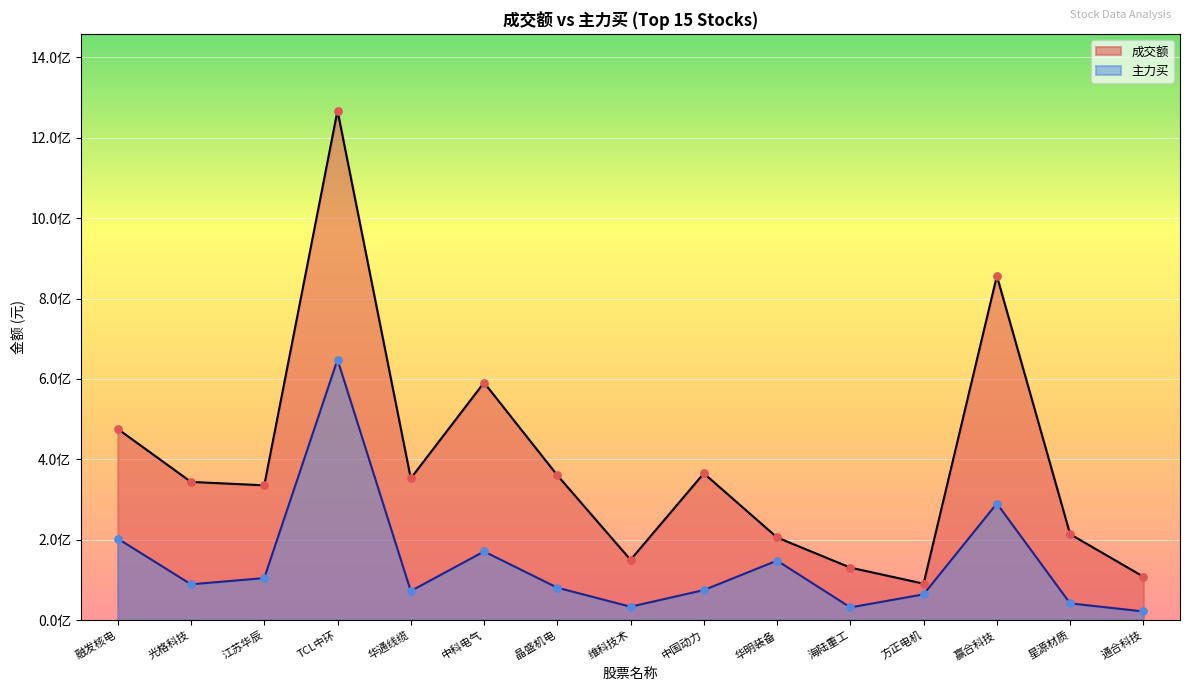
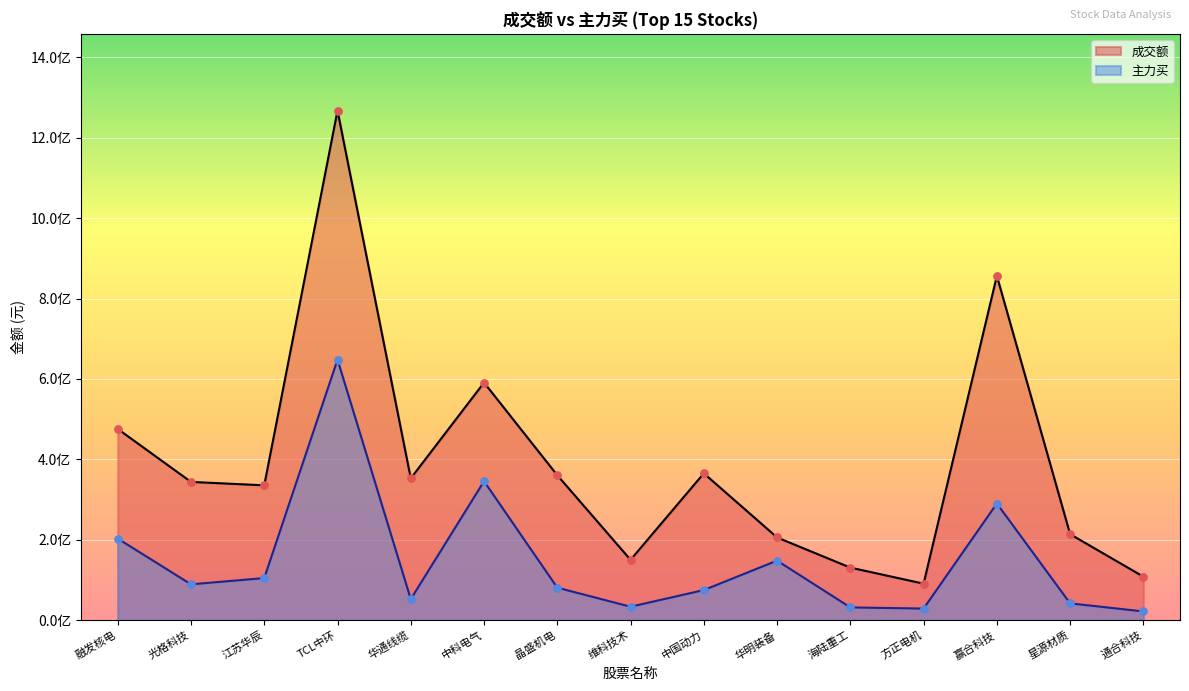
主力买, 华通线缆: 0.7亿 -> 0.5亿
主力买, 中科电气: 1.7亿 -> 3.5亿
主力买, 方正电机: 0.6亿 -> 0.3亿
